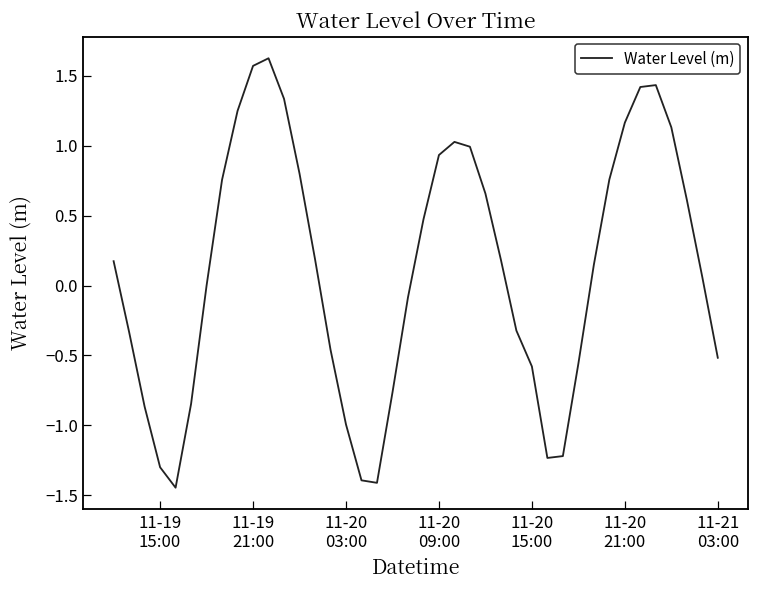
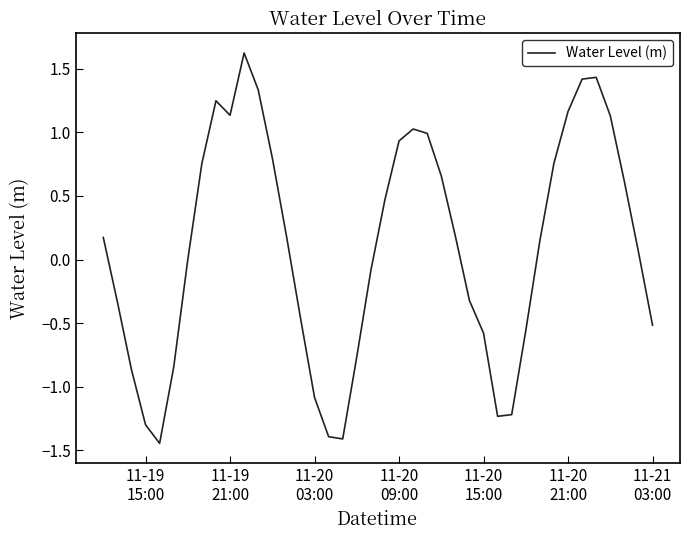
11-19 21:00: 1.57 -> 1.13
11-20 03:00: -0.99 -> -1.08
